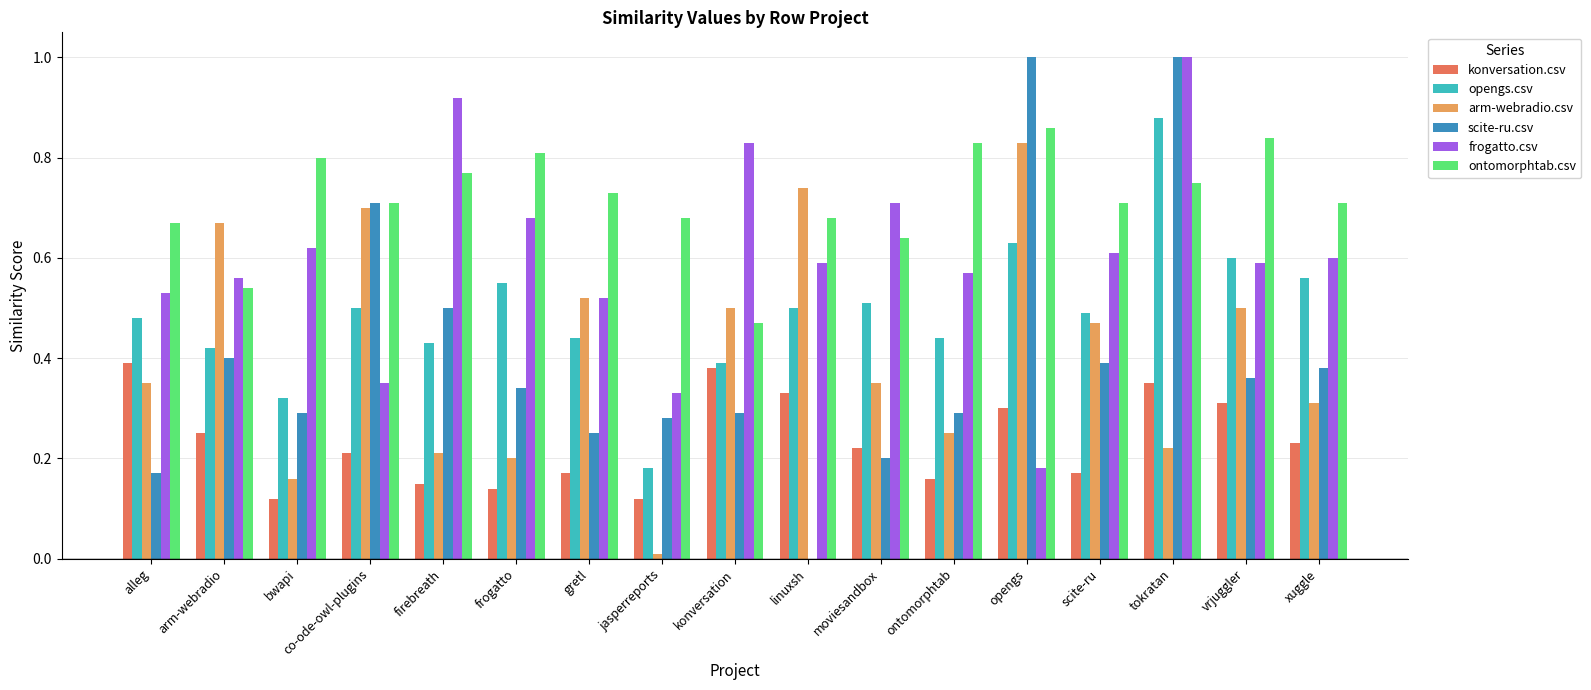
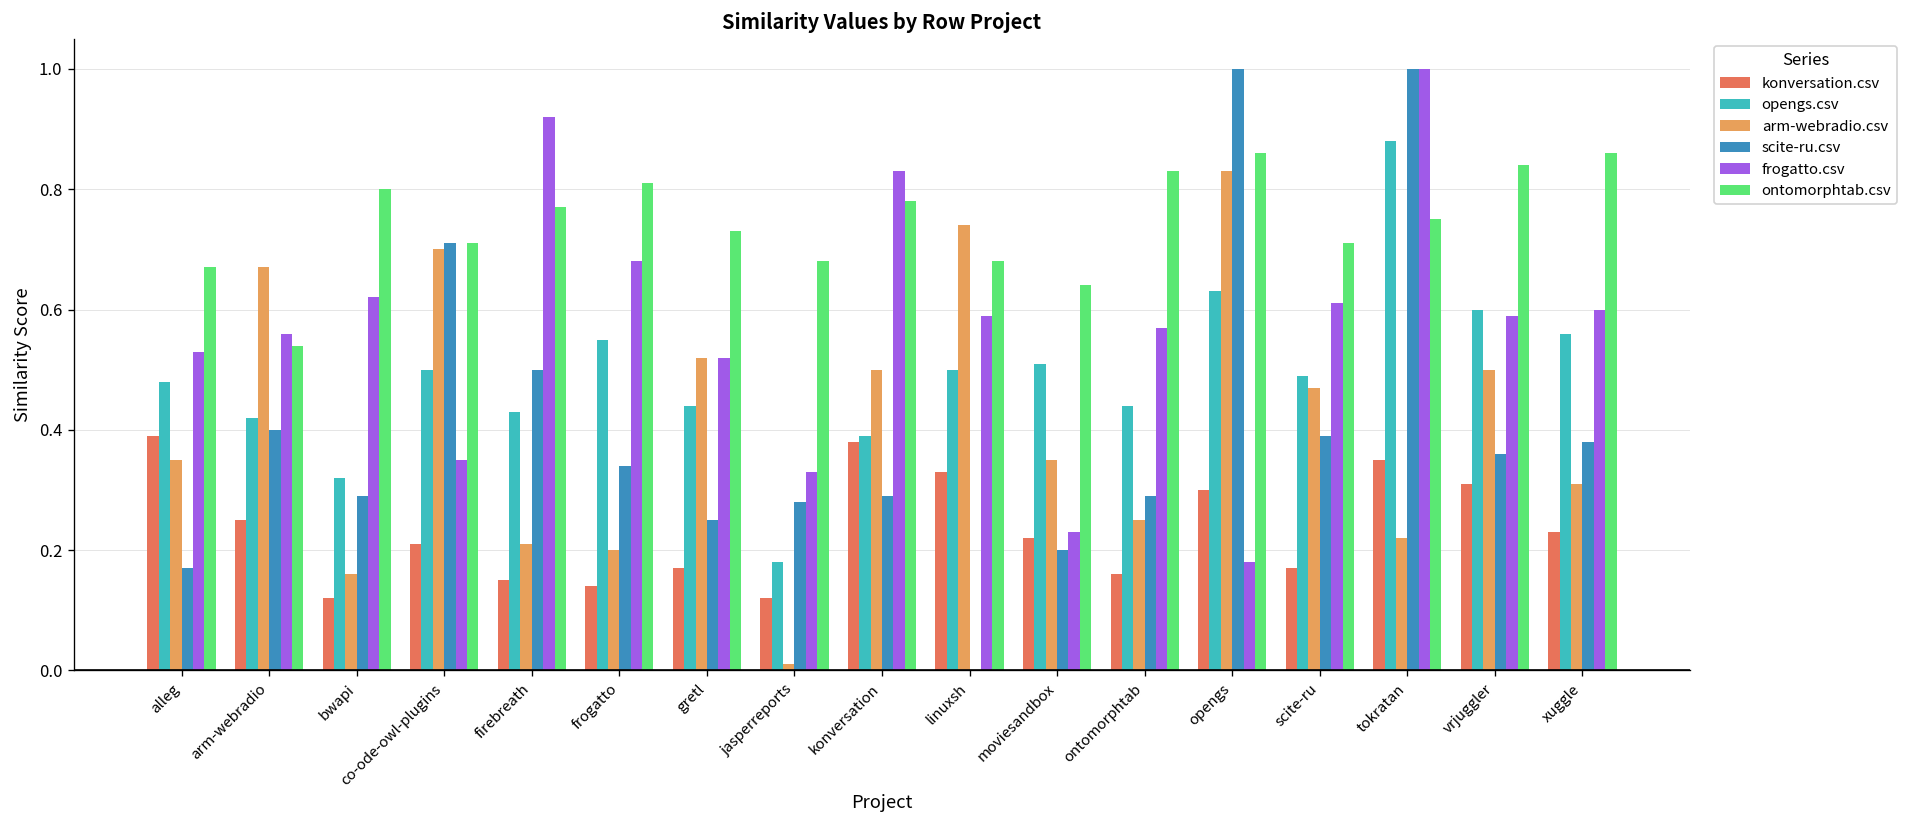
ontomorphtab.csv, konversation: 0.47 -> 0.78
frogatto.csv, moviesandbox: 0.71 -> 0.23
ontomorphtab.csv, xuggle: 0.71 -> 0.86
